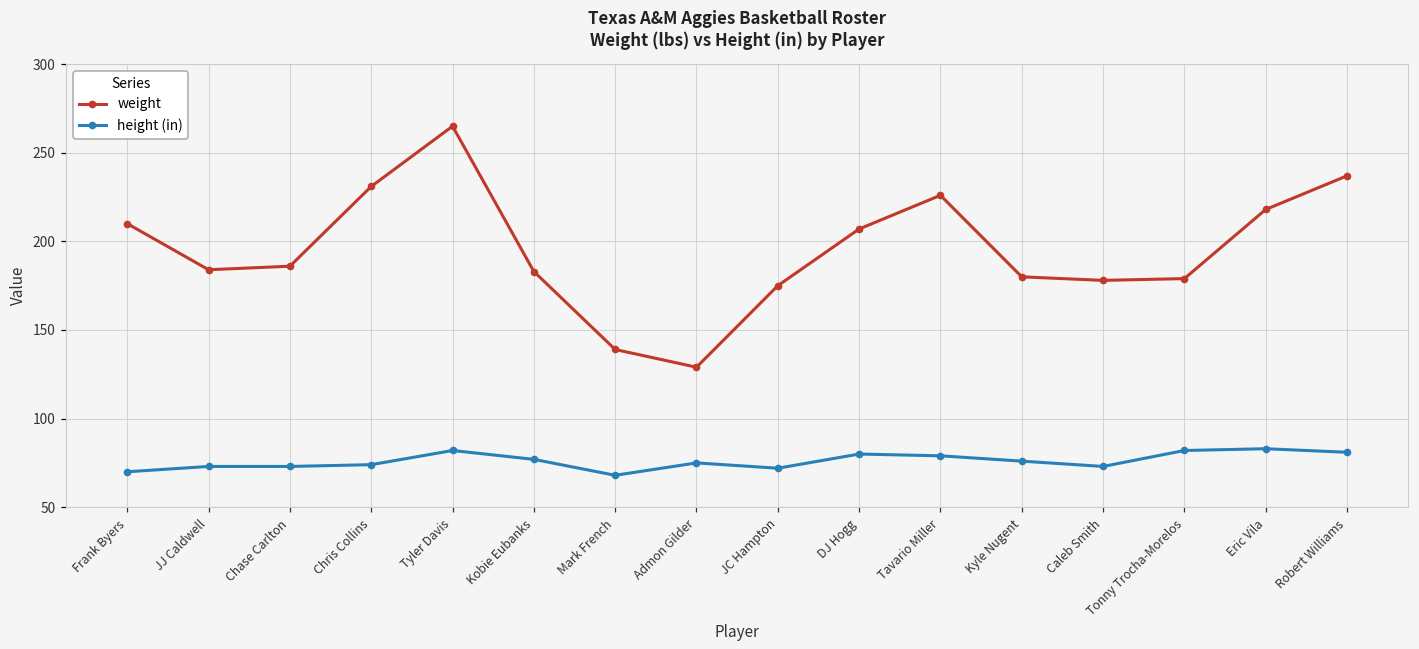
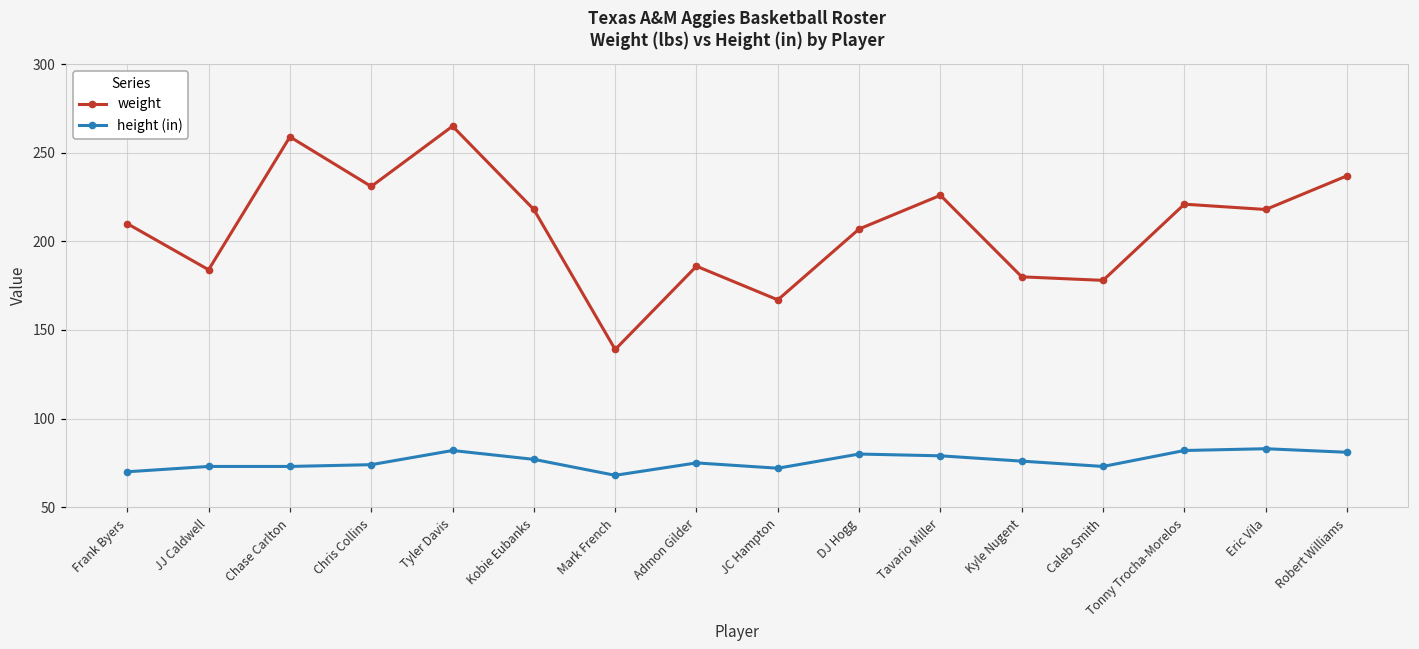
weight, Chase Carlton: 186 -> 259
weight, Kobie Eubanks: 183 -> 218
weight, Admon Gilder: 129 -> 186
weight, JC Hampton: 175 -> 167
weight, Tonny Trocha-Morelos: 179 -> 221
